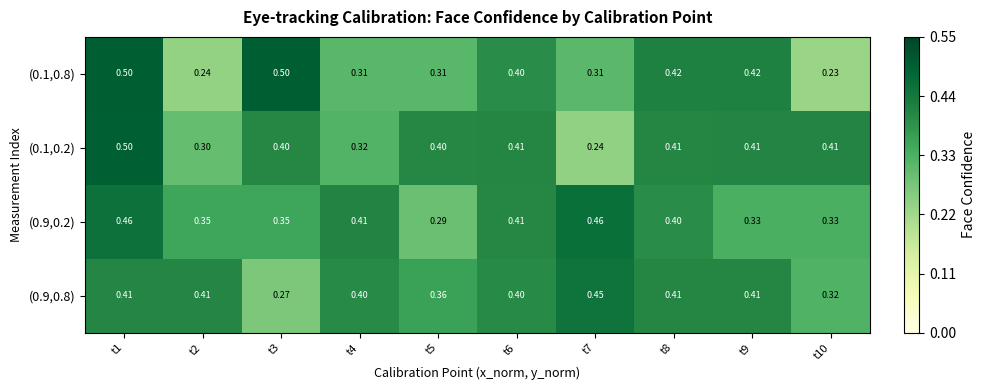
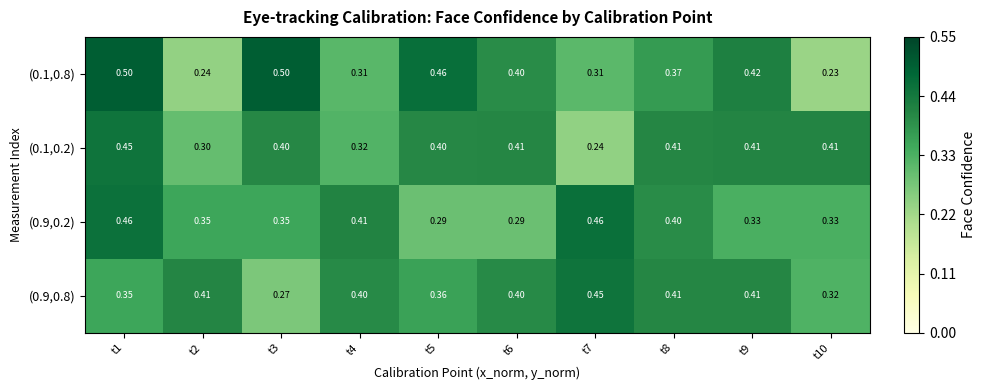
(0.1,0.8), t5: 0.31 -> 0.46
(0.1,0.8), t8: 0.42 -> 0.37
(0.1,0.2), t1: 0.50 -> 0.45
(0.9,0.2), t6: 0.41 -> 0.29
(0.9,0.8), t1: 0.41 -> 0.35
